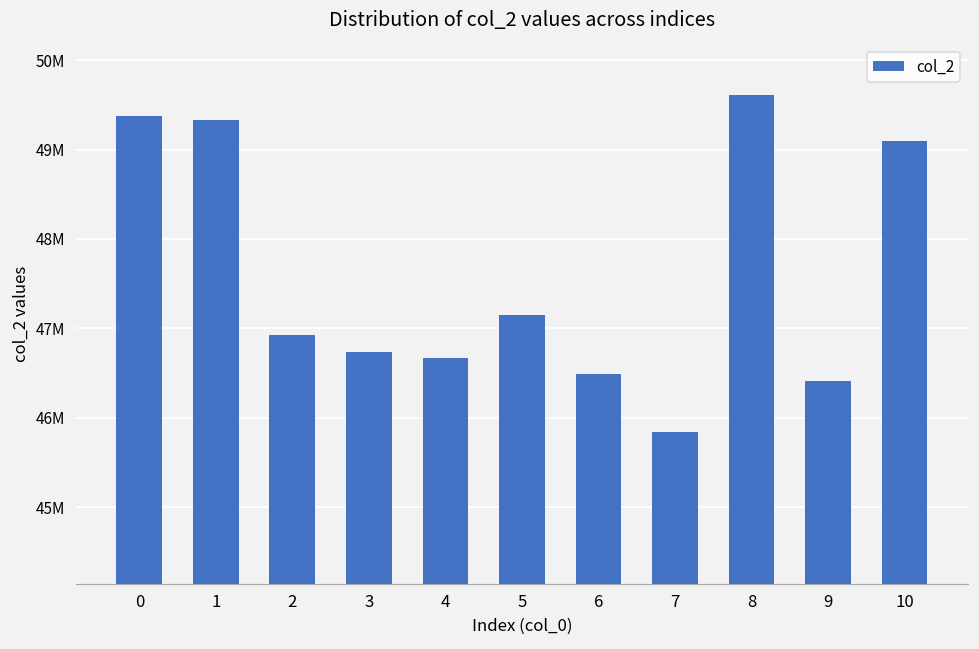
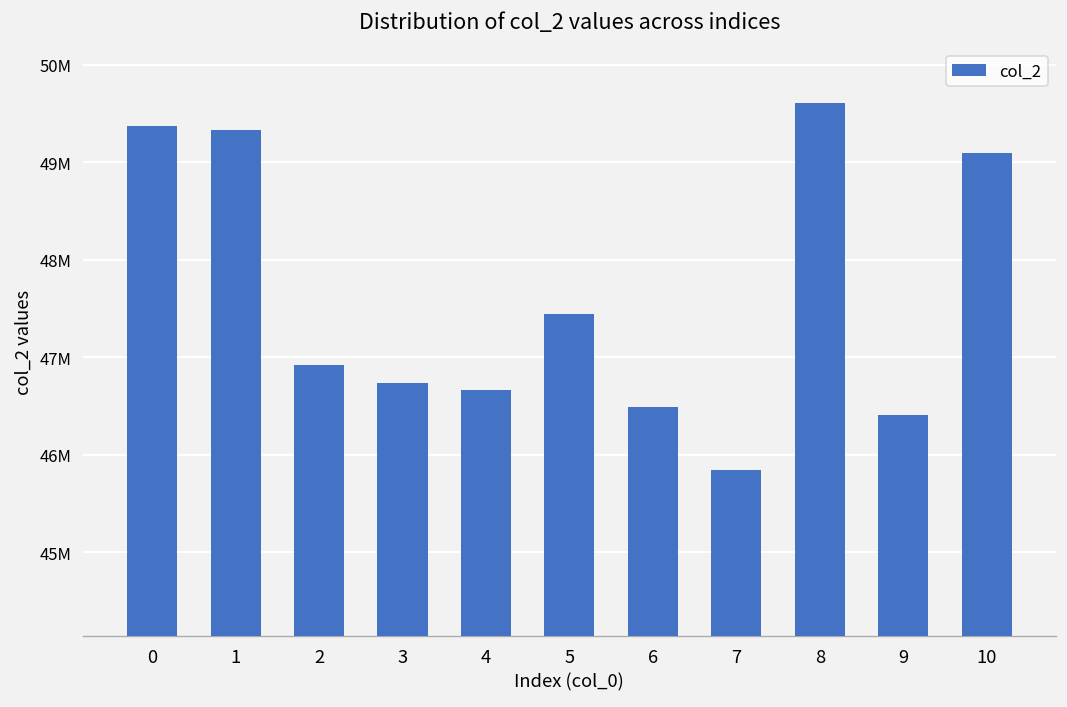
5: 47100000 -> 47400000
